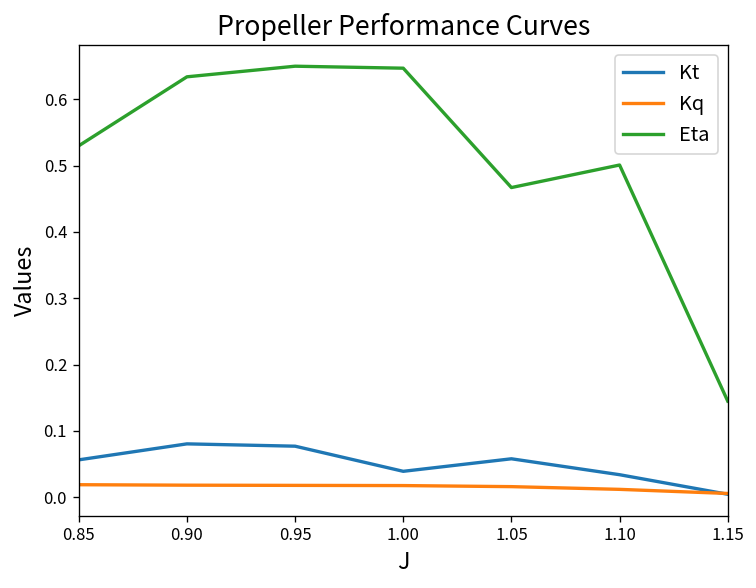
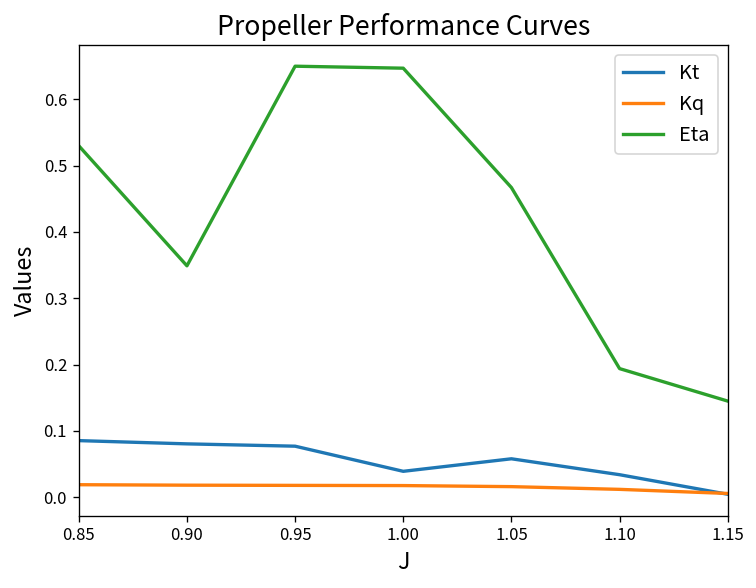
Kt, 0.85: 0.06 -> 0.09
Eta, 0.90: 0.63 -> 0.35
Eta, 1.10: 0.50 -> 0.19
